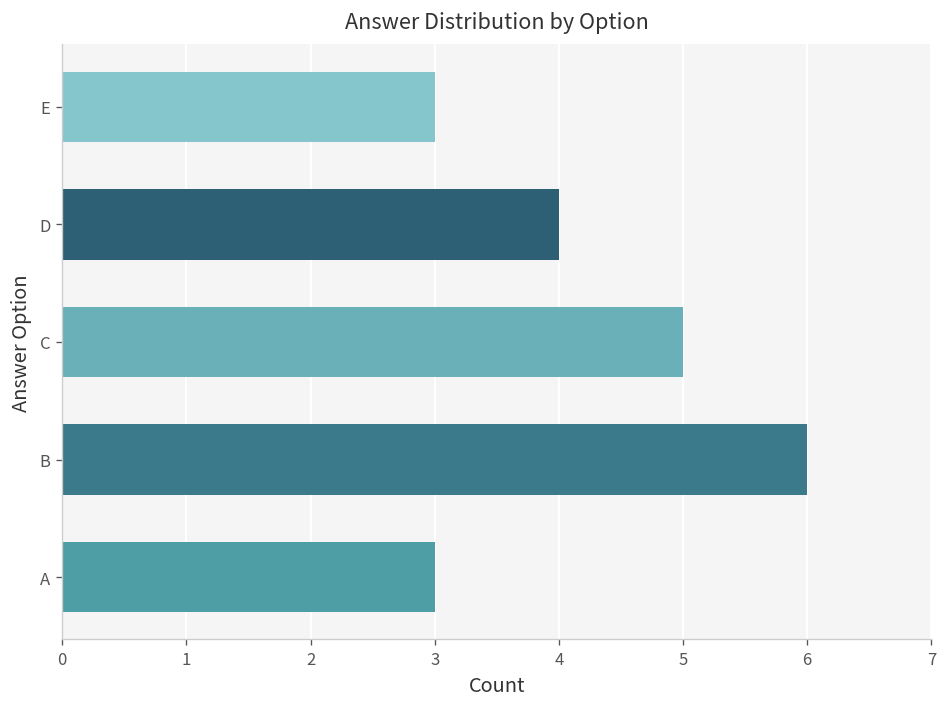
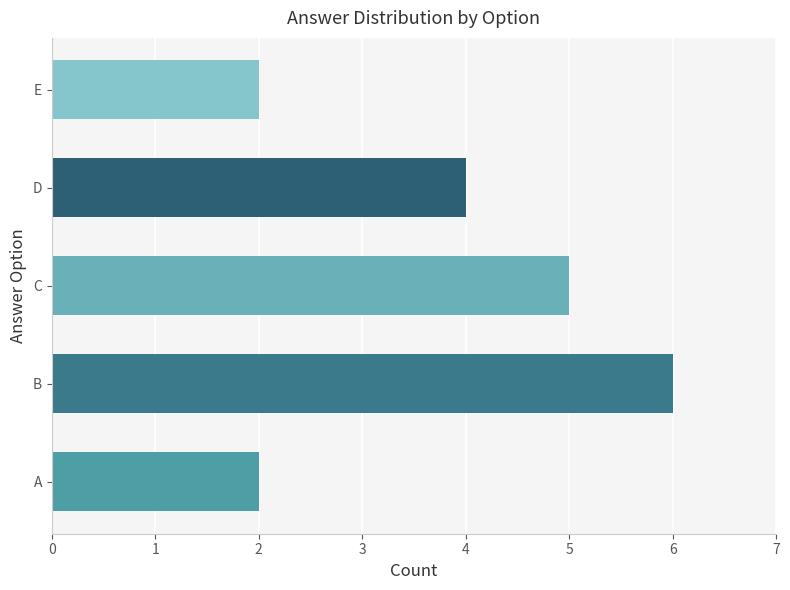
E: 3 -> 2
A: 3 -> 2
